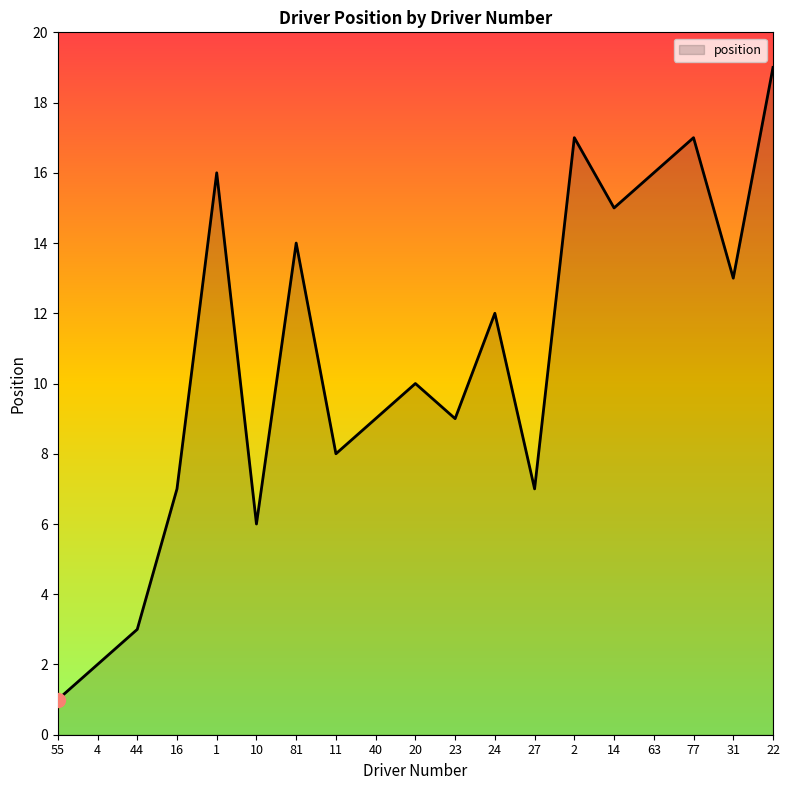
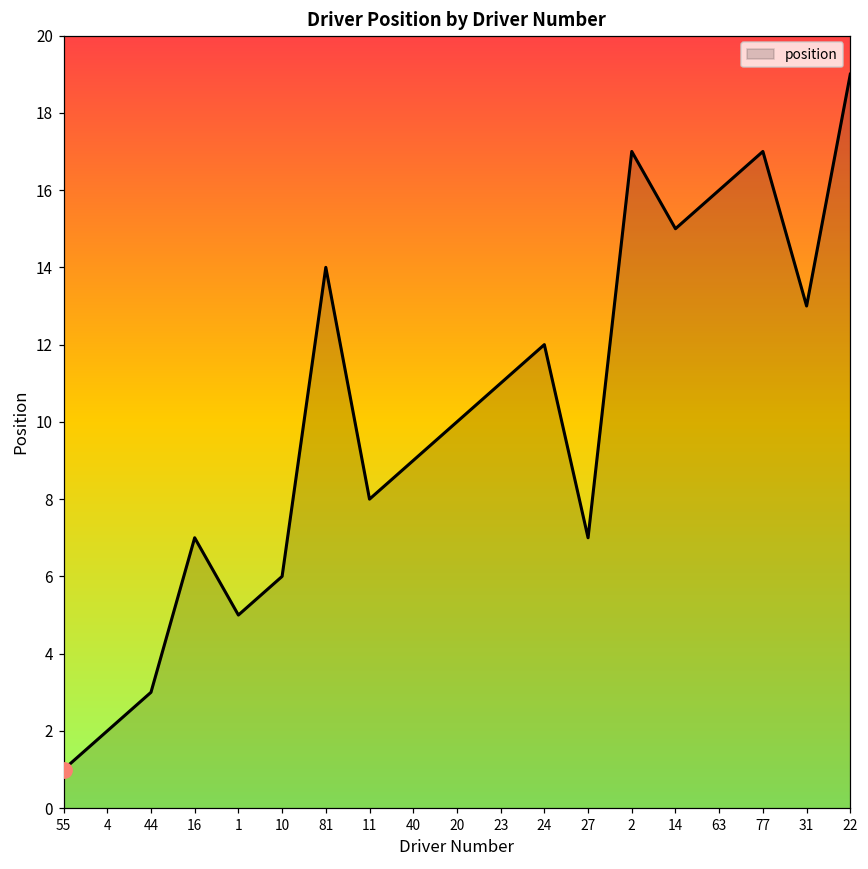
position, 1: 16 -> 5
position, 23: 9 -> 11
